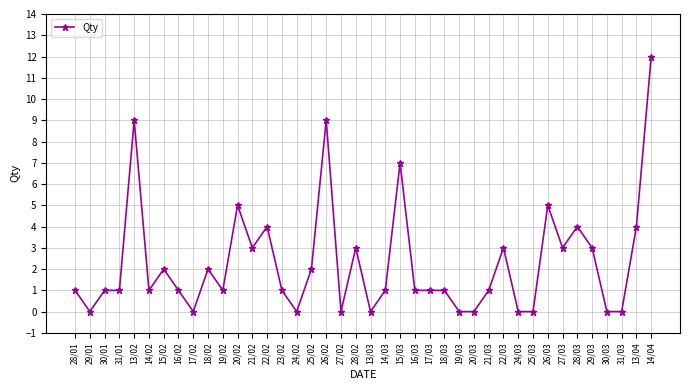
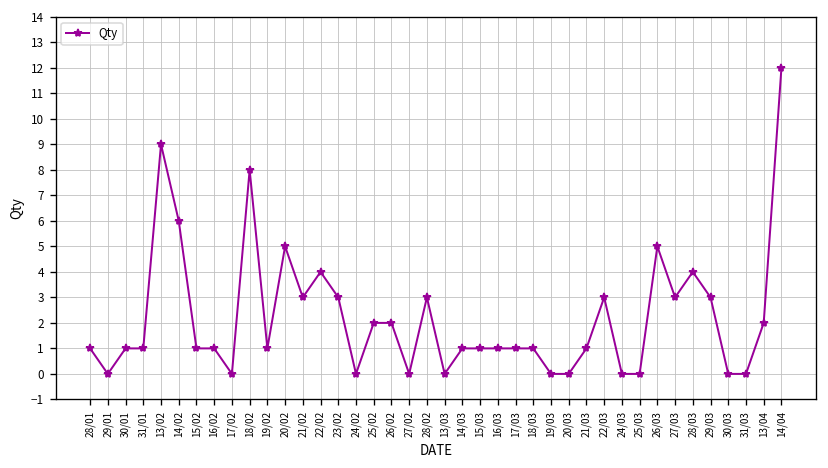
14/02: 1 -> 6
15/02: 2 -> 1
18/02: 2 -> 8
23/02: 1 -> 3
26/02: 9 -> 2
15/03: 7 -> 1
13/04: 4 -> 2
